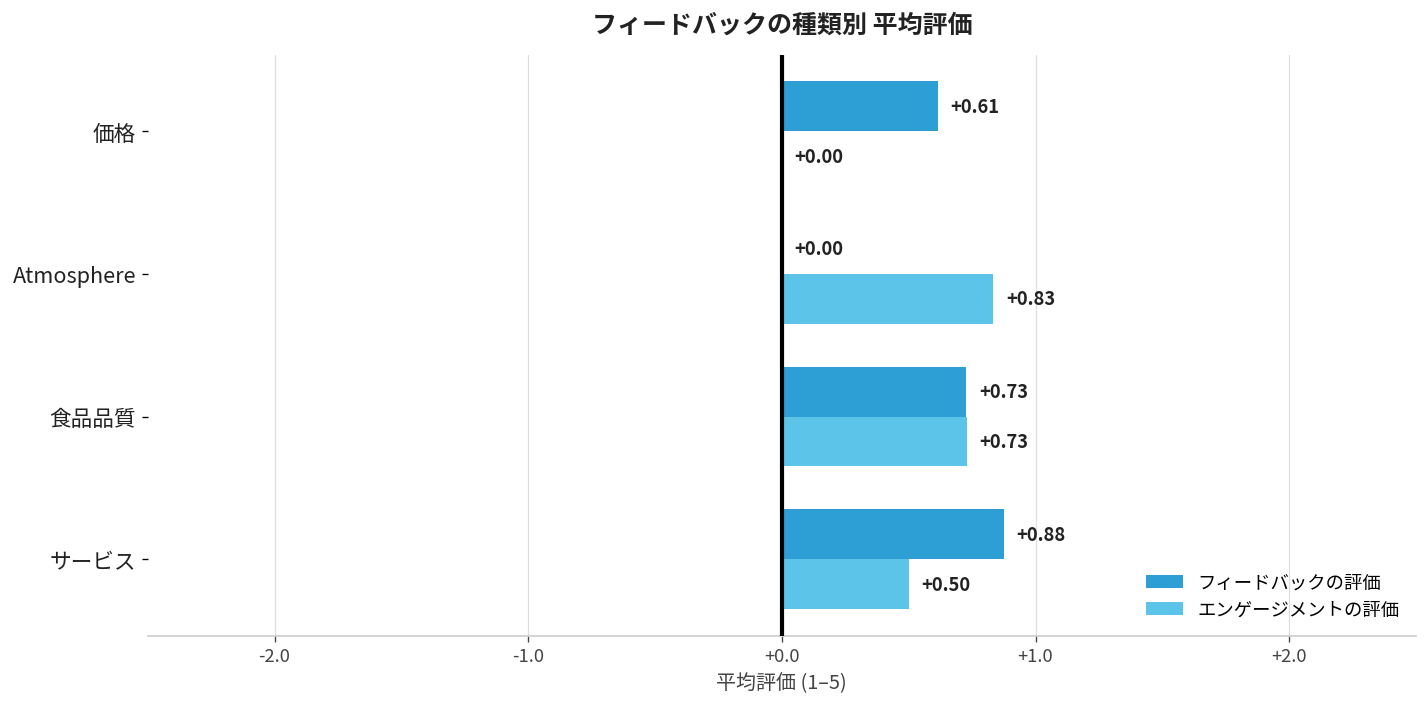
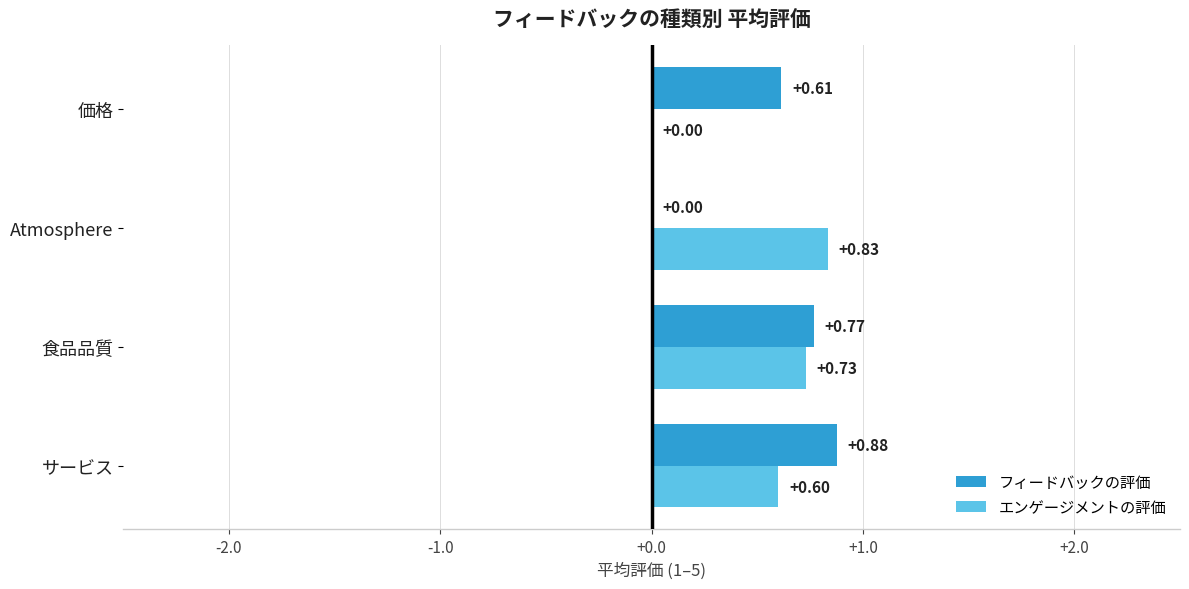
フィードバックの評価, 食品品質: +0.73 -> +0.77
エンゲージメントの評価, サービス: +0.50 -> +0.60
